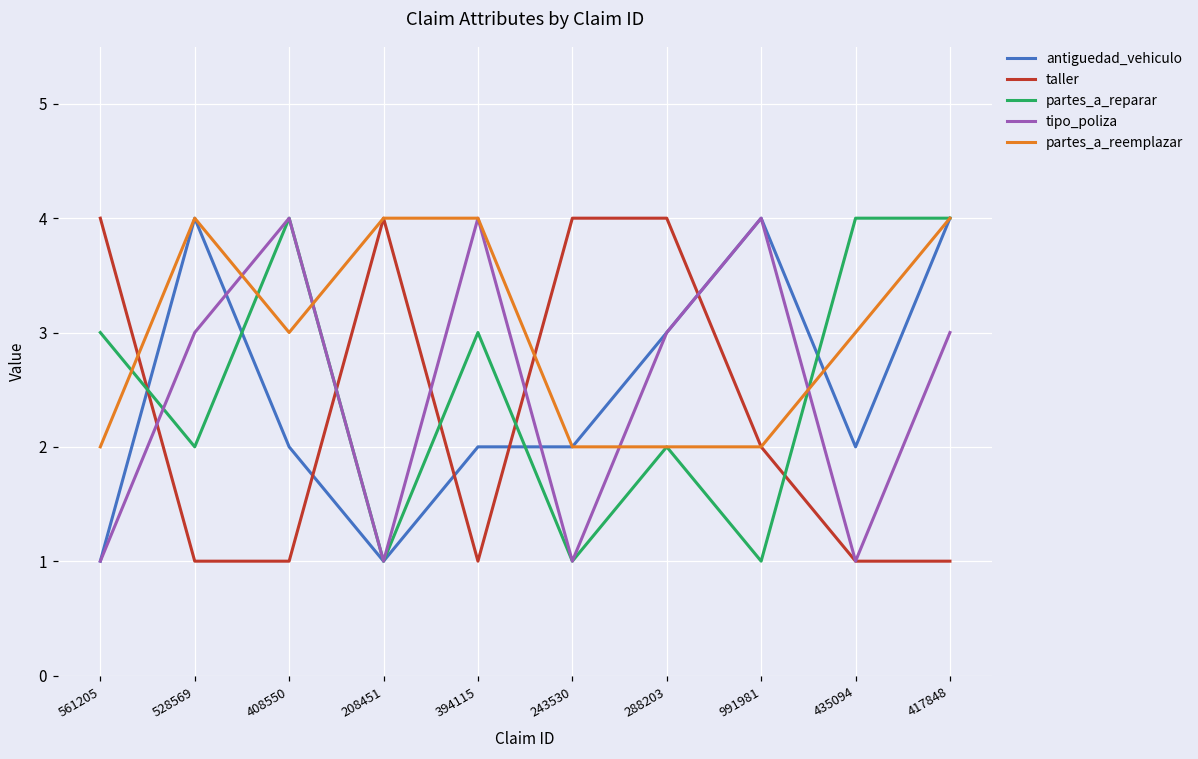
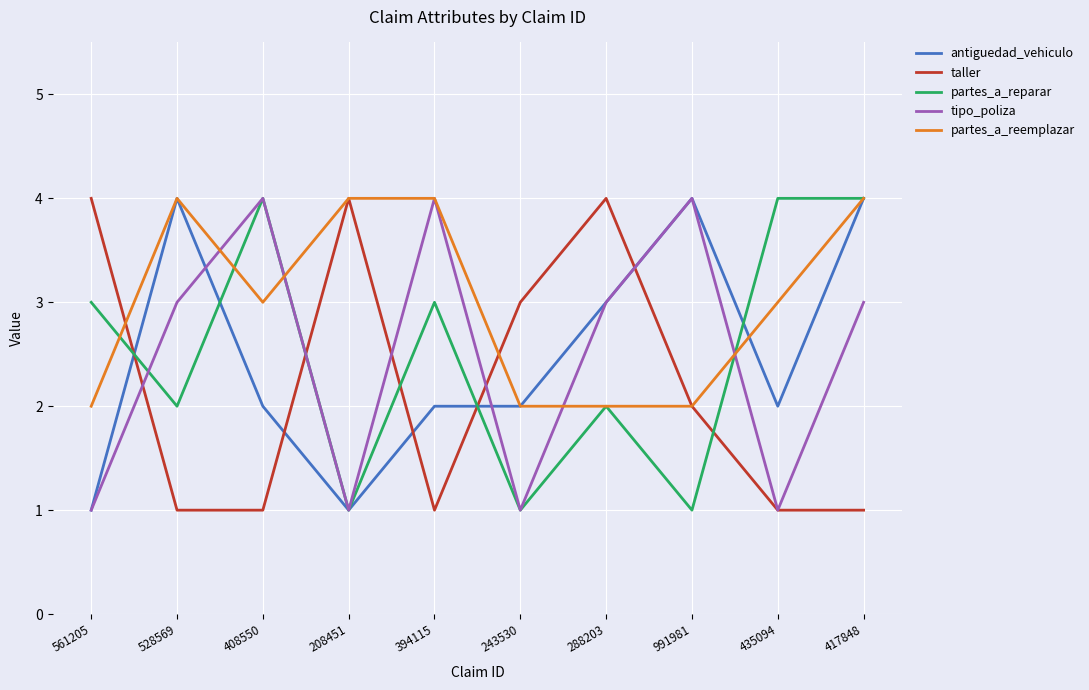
taller, 243530: 4 -> 3
